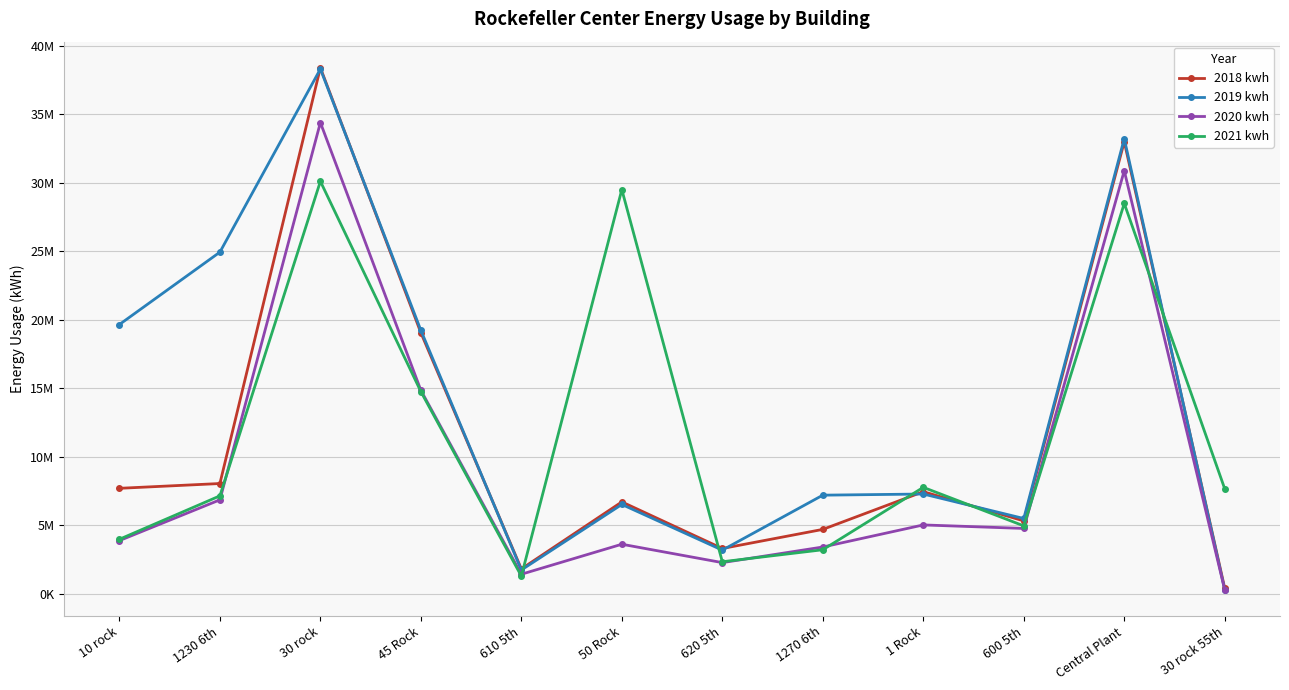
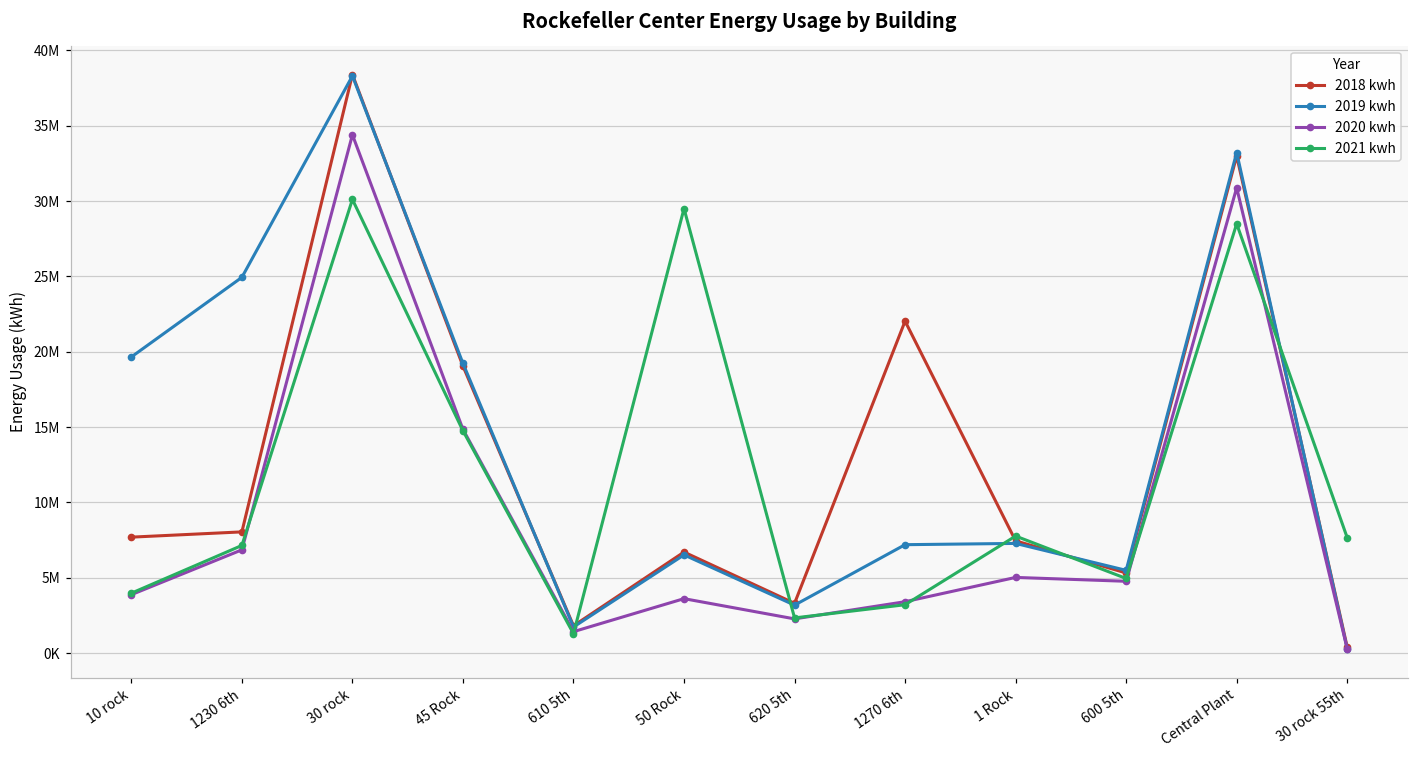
2018 kwh, 1270 6th: 4700000 -> 22000000
